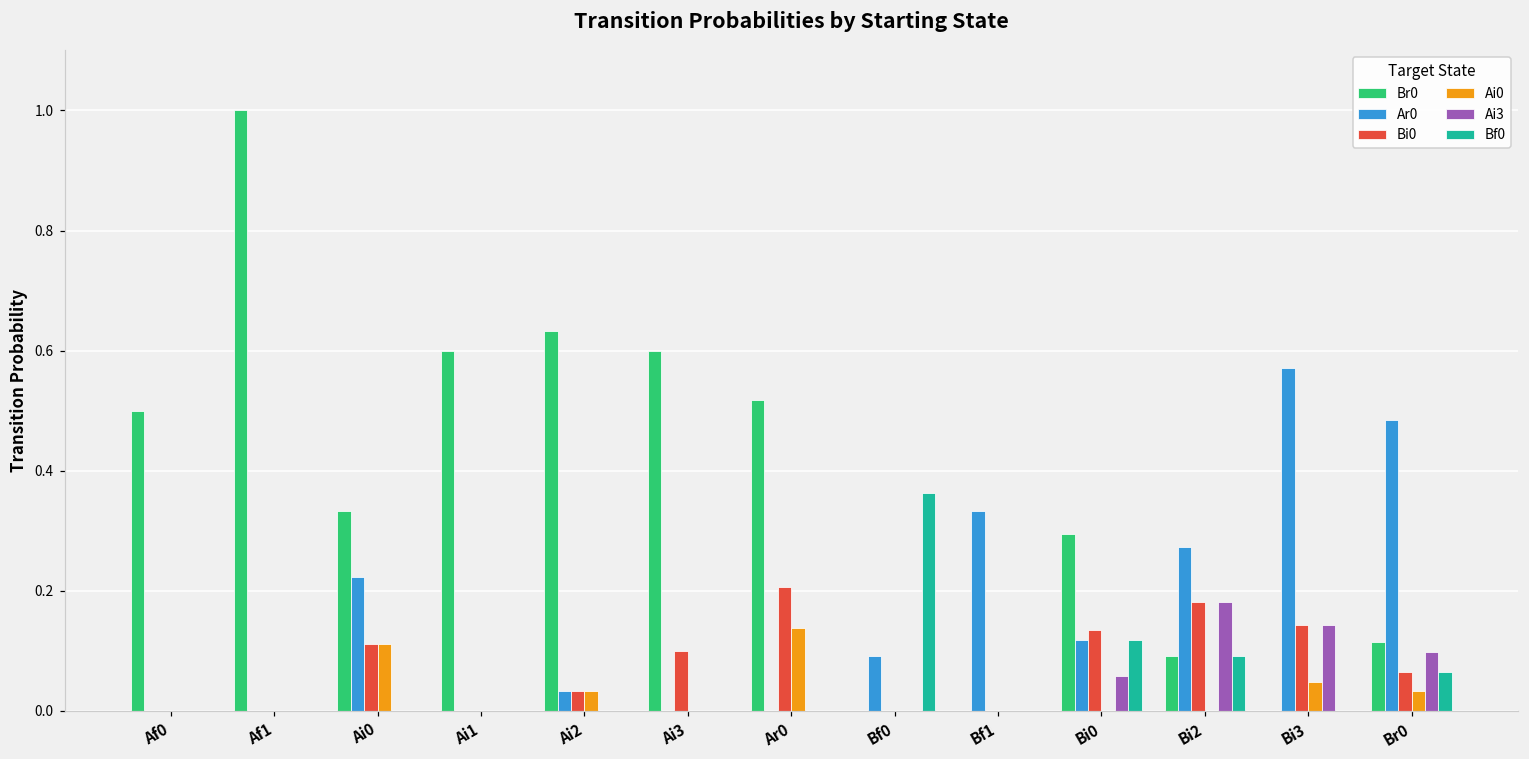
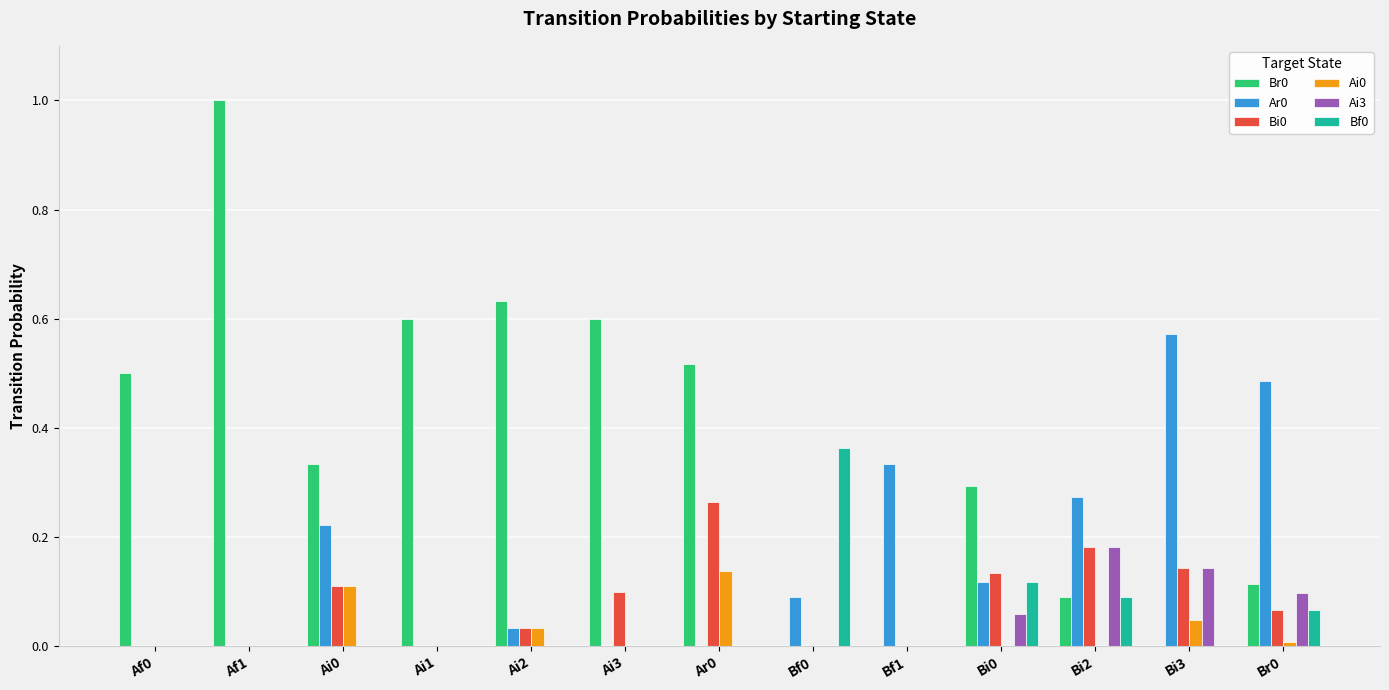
Bi0, Ar0: 0.21 -> 0.26
Ai0, Br0: 0.03 -> 0.01
